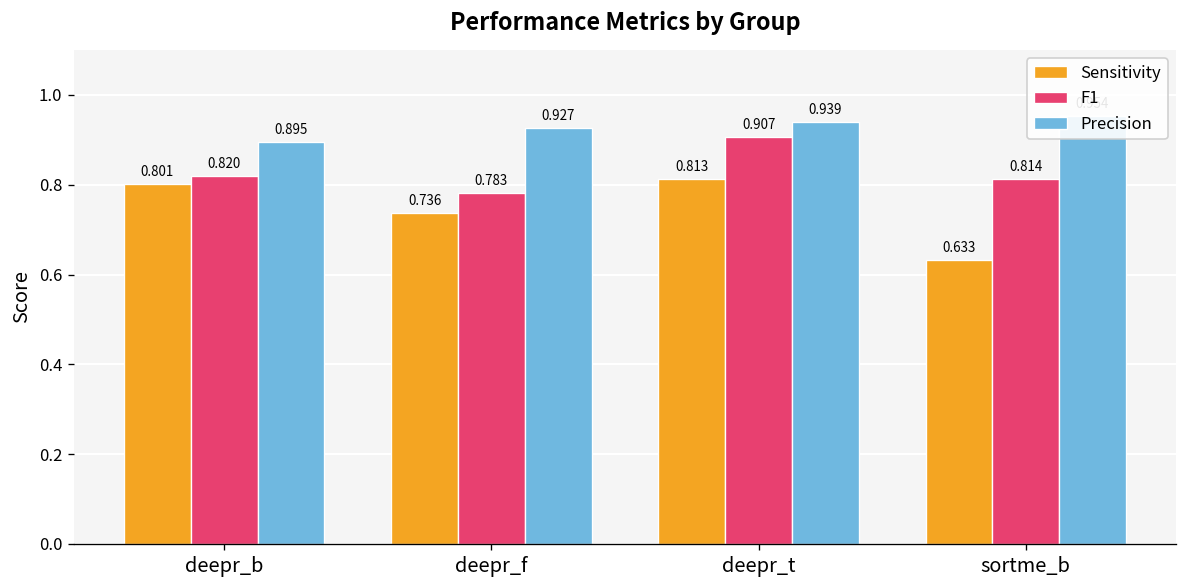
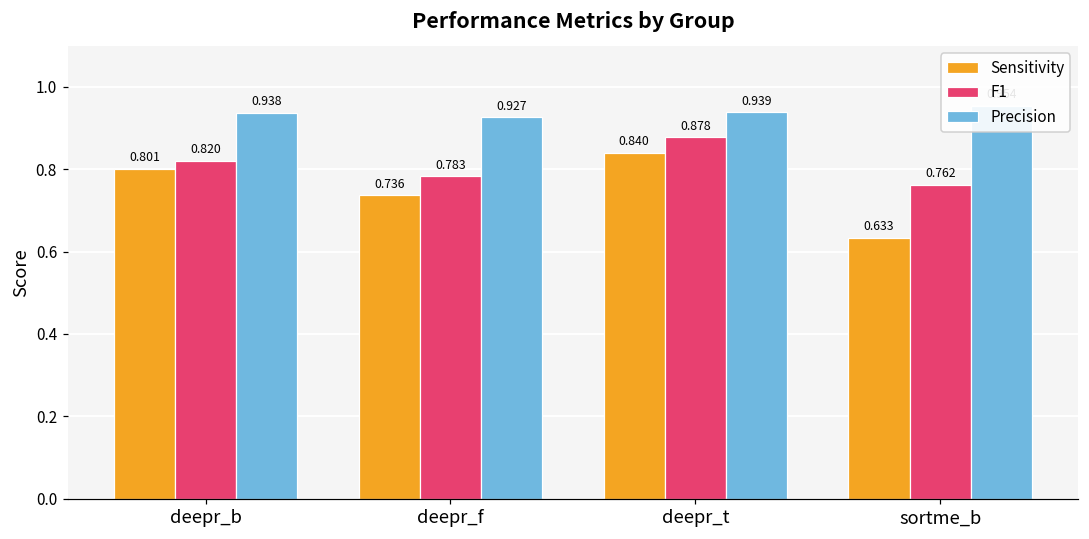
Precision, deepr_b: 0.895 -> 0.938
Sensitivity, deepr_t: 0.813 -> 0.840
F1, deepr_t: 0.907 -> 0.878
F1, sortme_b: 0.814 -> 0.762
